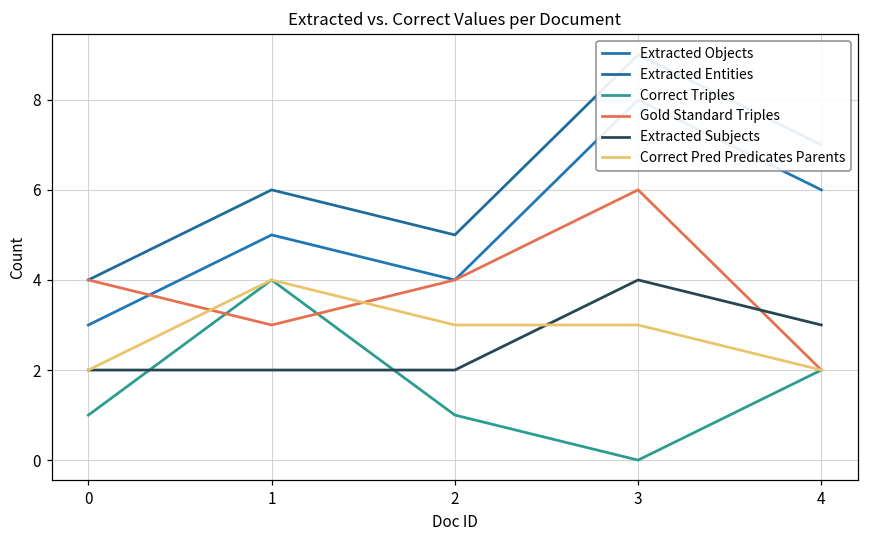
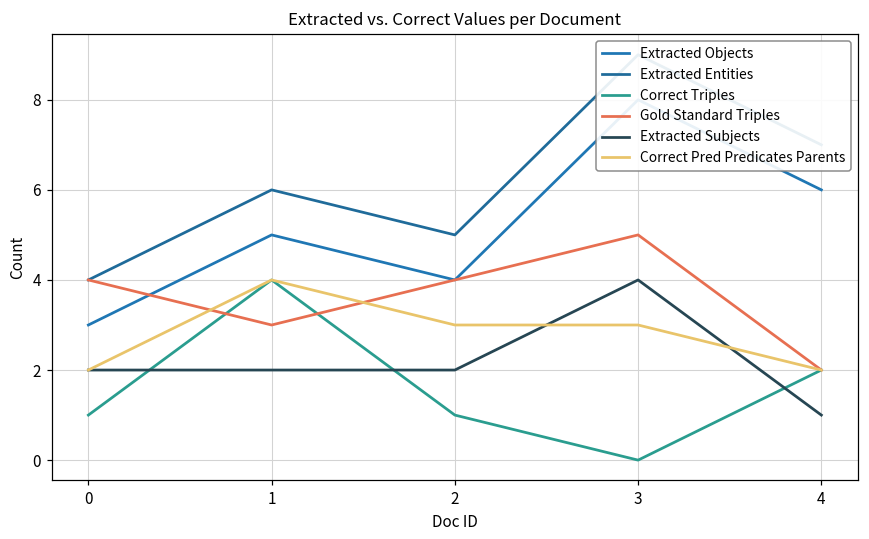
Gold Standard Triples, 3: 6 -> 5
Extracted Subjects, 4: 3 -> 1
